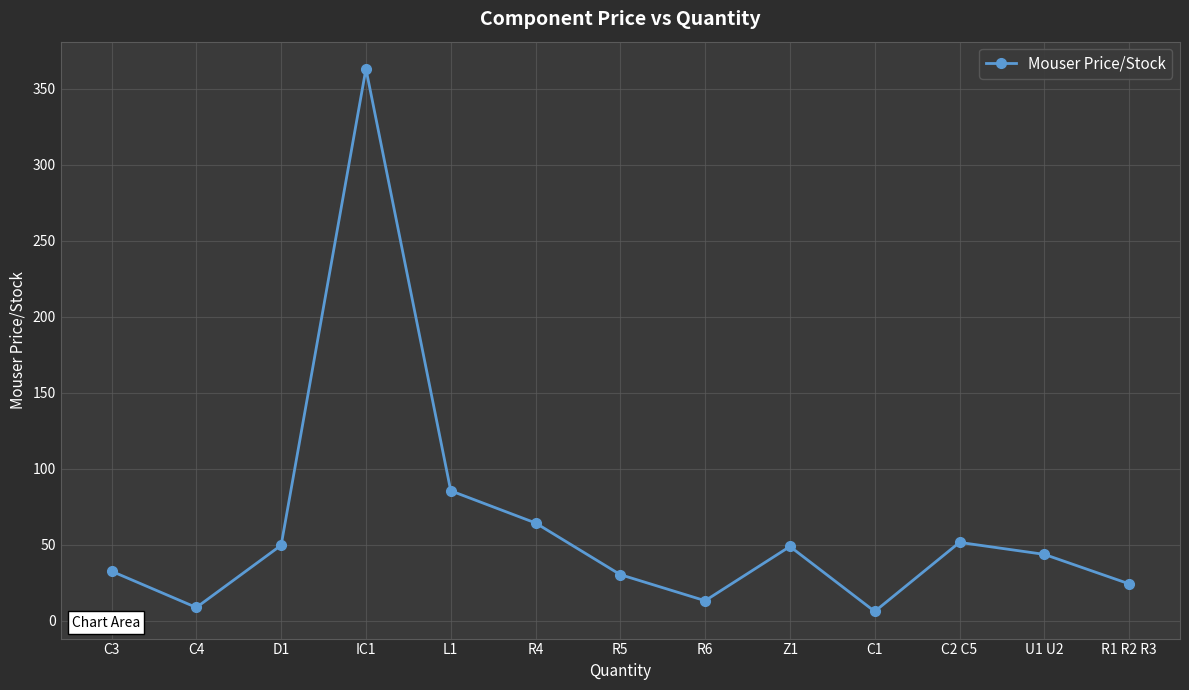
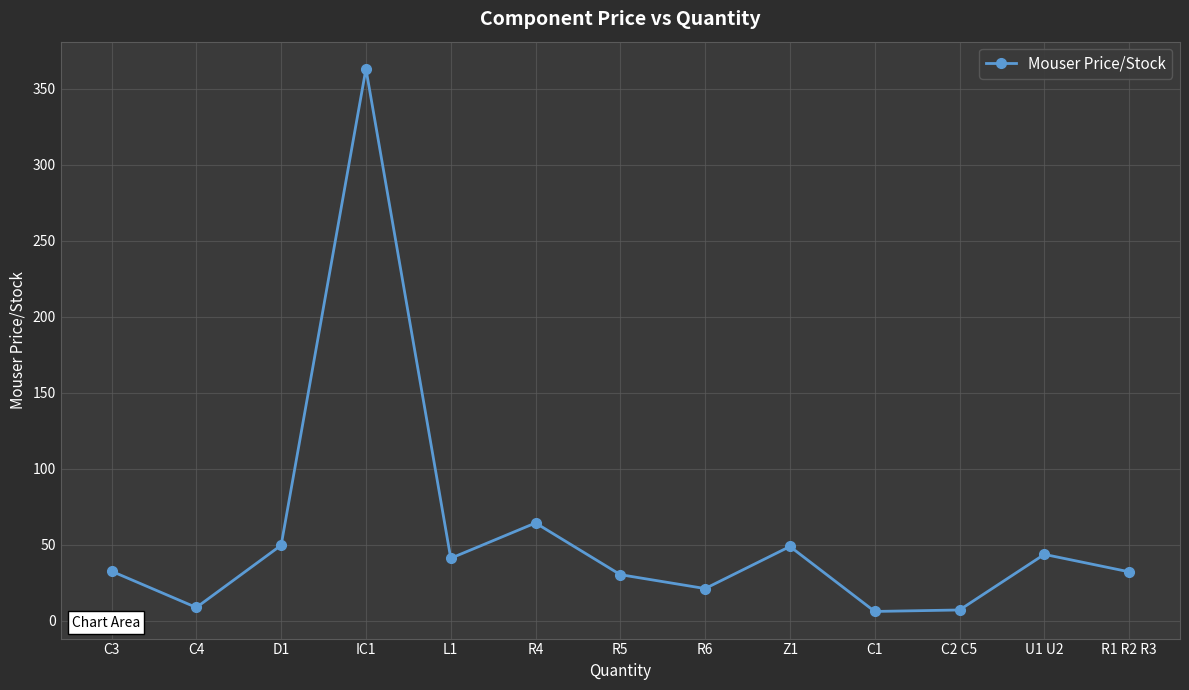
L1: 85 -> 41
R6: 13 -> 21
C2 C5: 52 -> 7
R1 R2 R3: 24 -> 32
